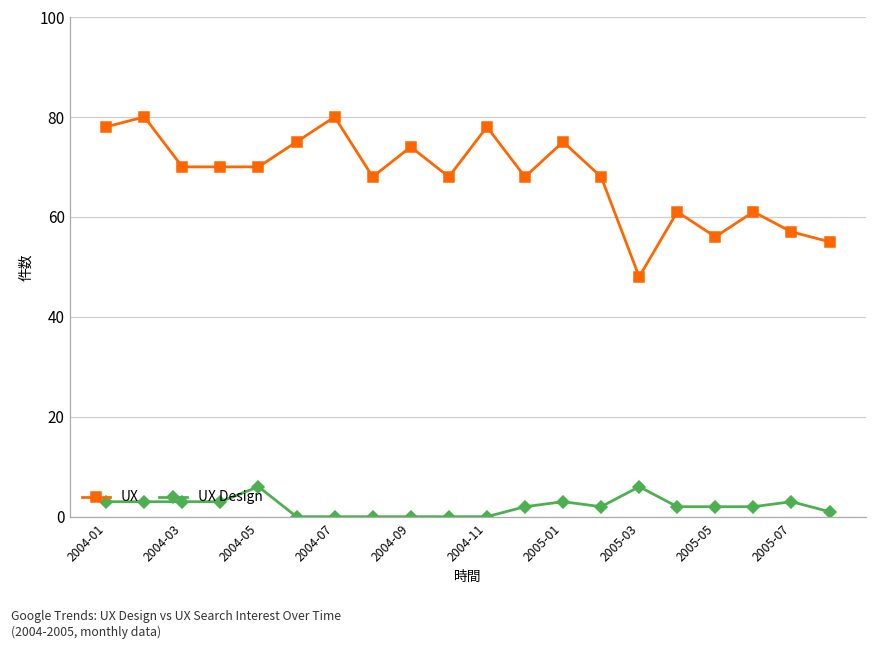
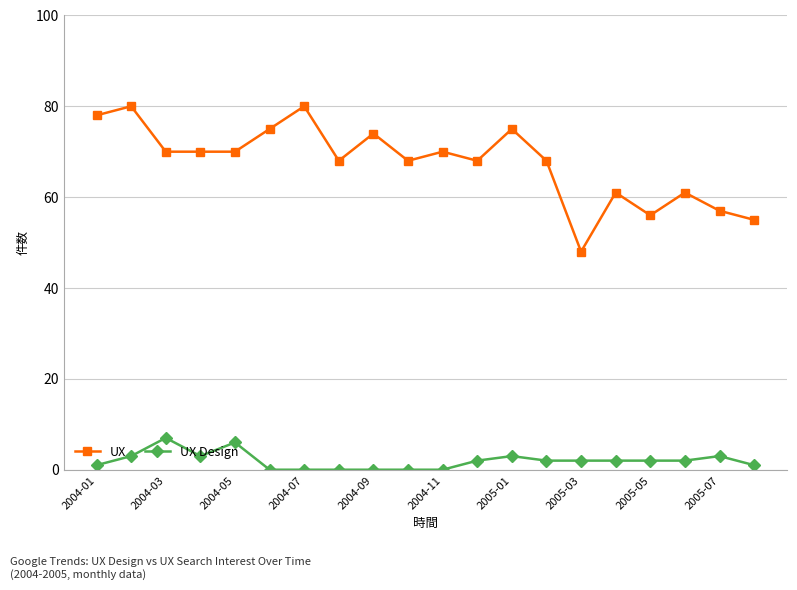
UX Design, 2004-01: 3 -> 1
UX Design, 2004-03: 3 -> 7
UX, 2004-11: 78 -> 70
UX Design, 2005-03: 6 -> 2
